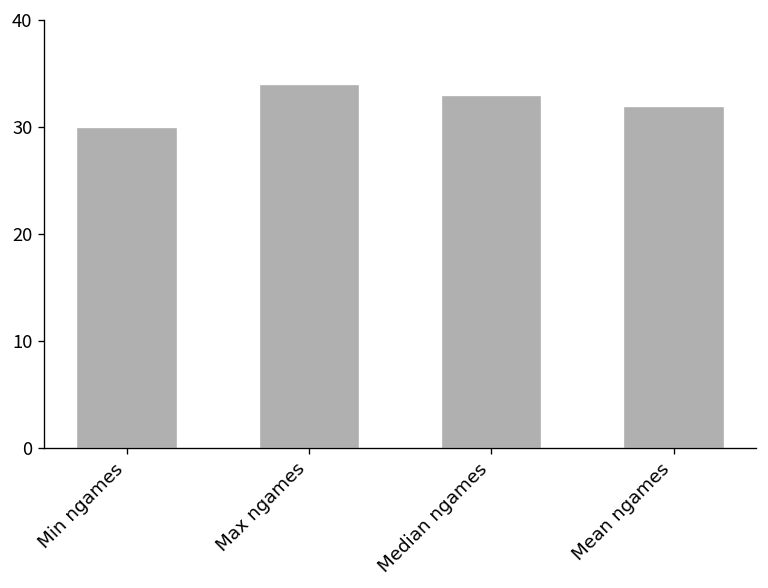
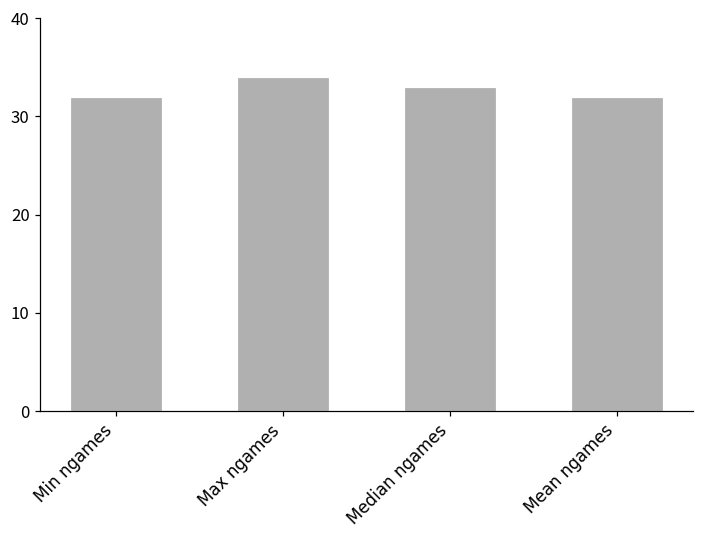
Min ngames: 30 -> 32
